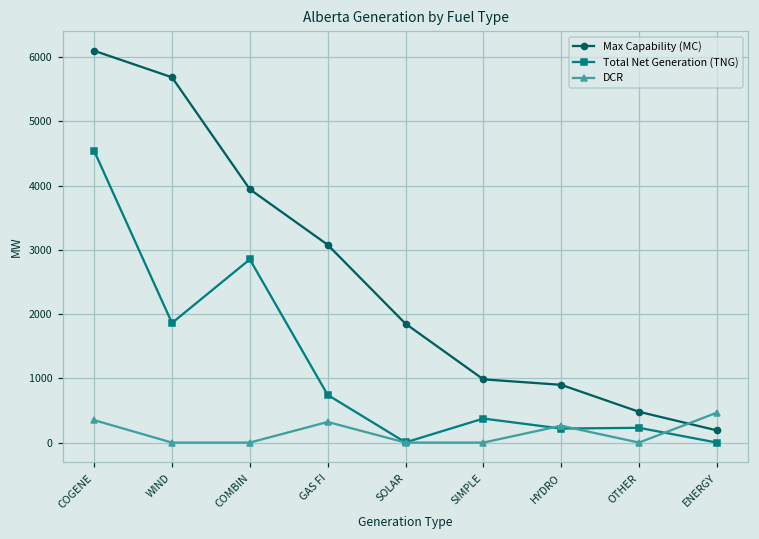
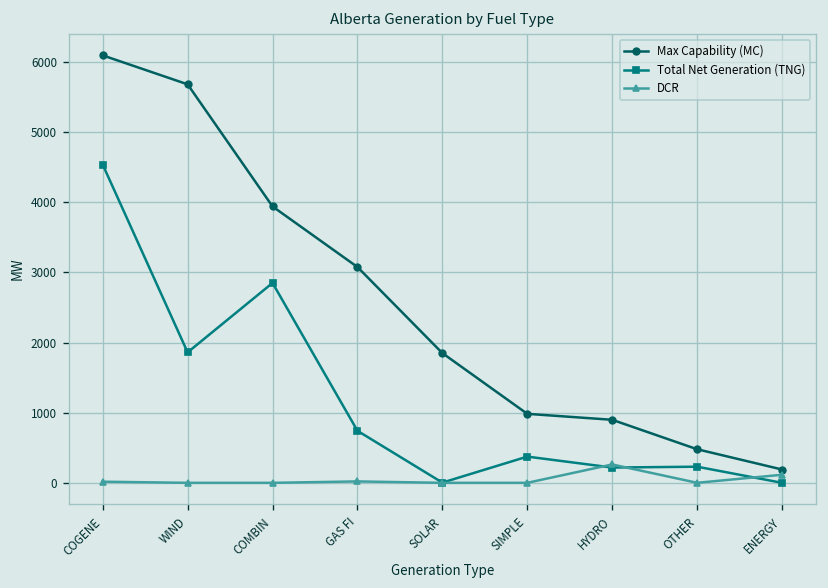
DCR, COGENE: 300 -> 0
DCR, GAS FI: 300 -> 0
DCR, ENERGY: 500 -> 100
